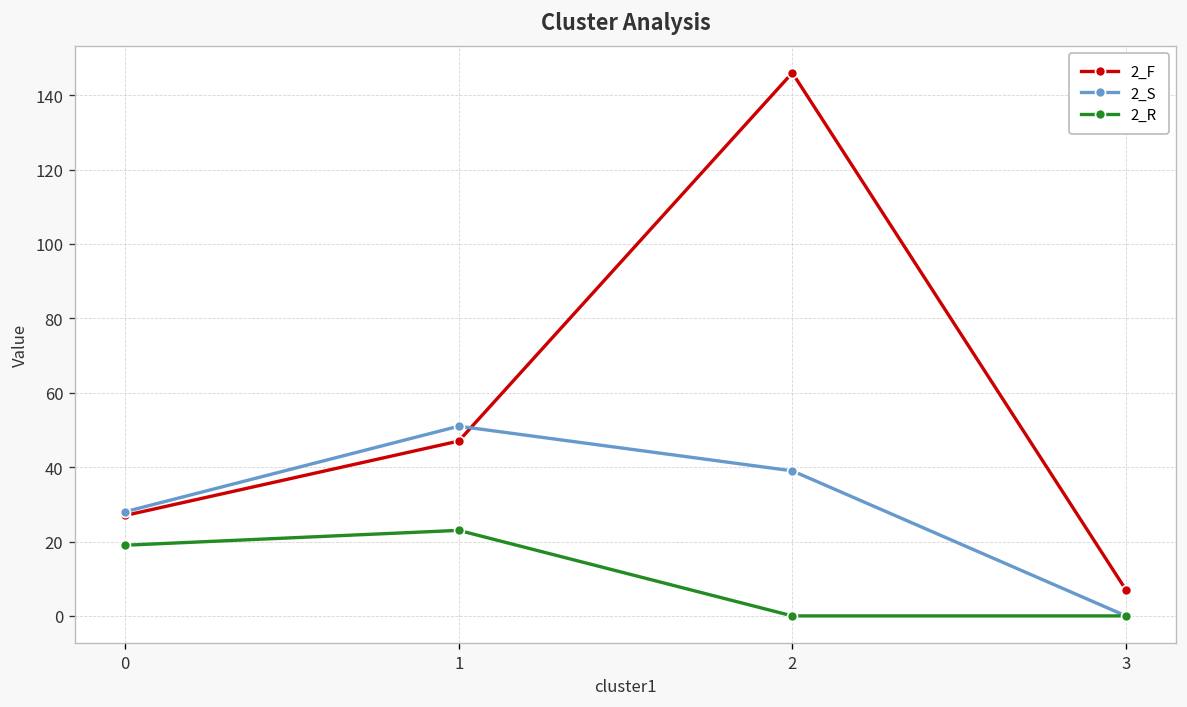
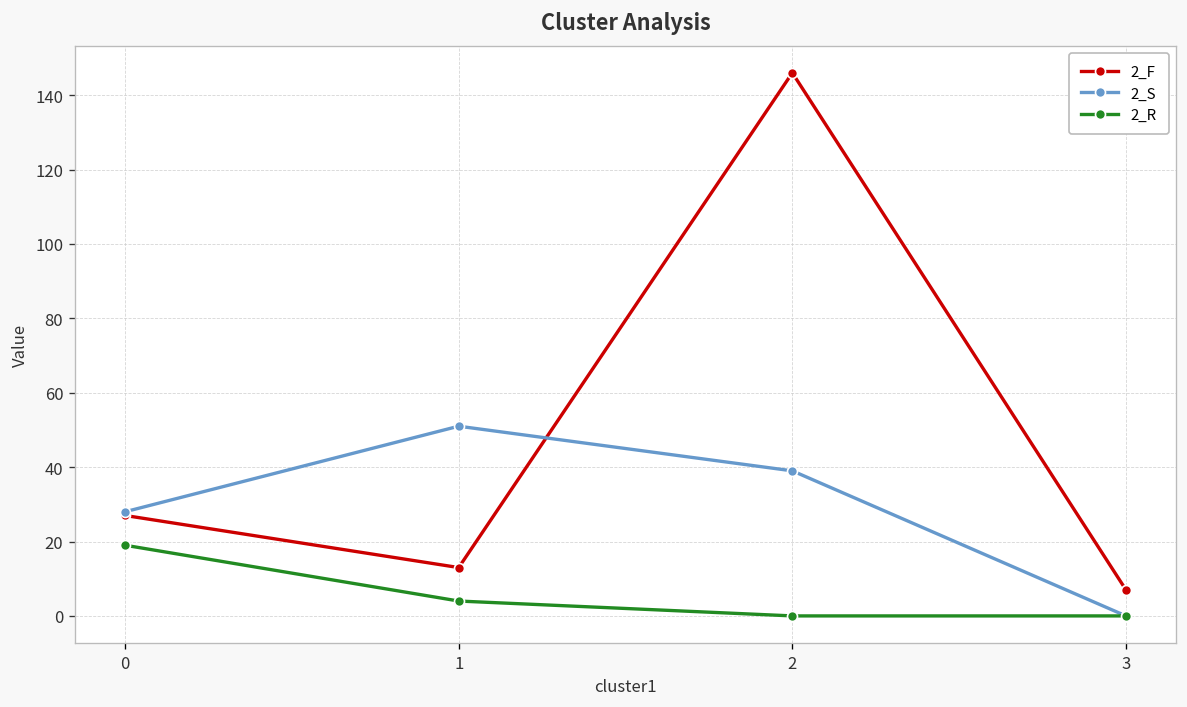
2_F, 1: 47 -> 13
2_R, 1: 23 -> 4
